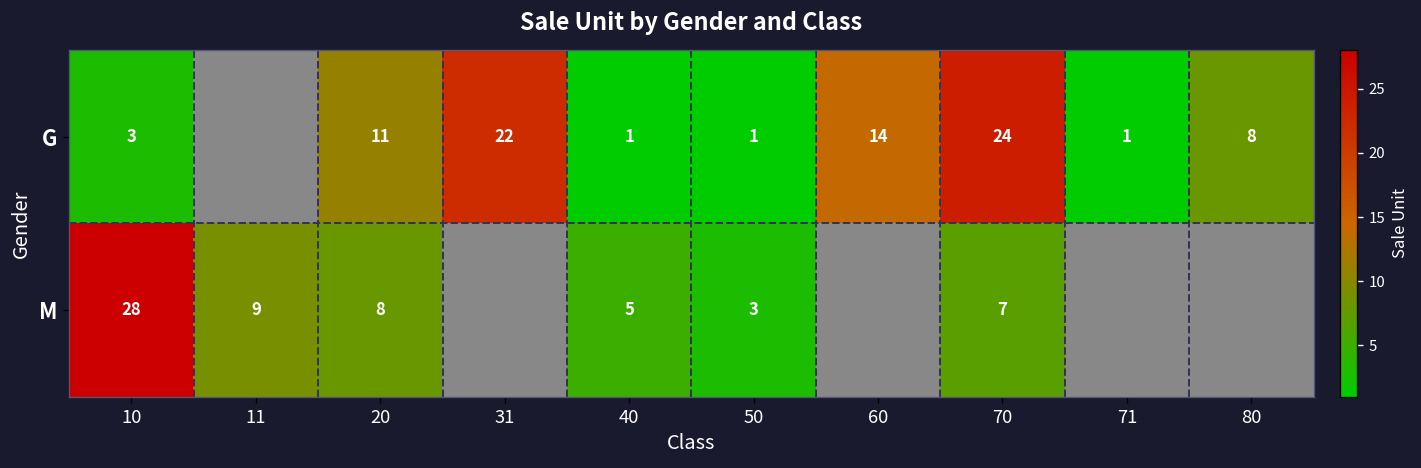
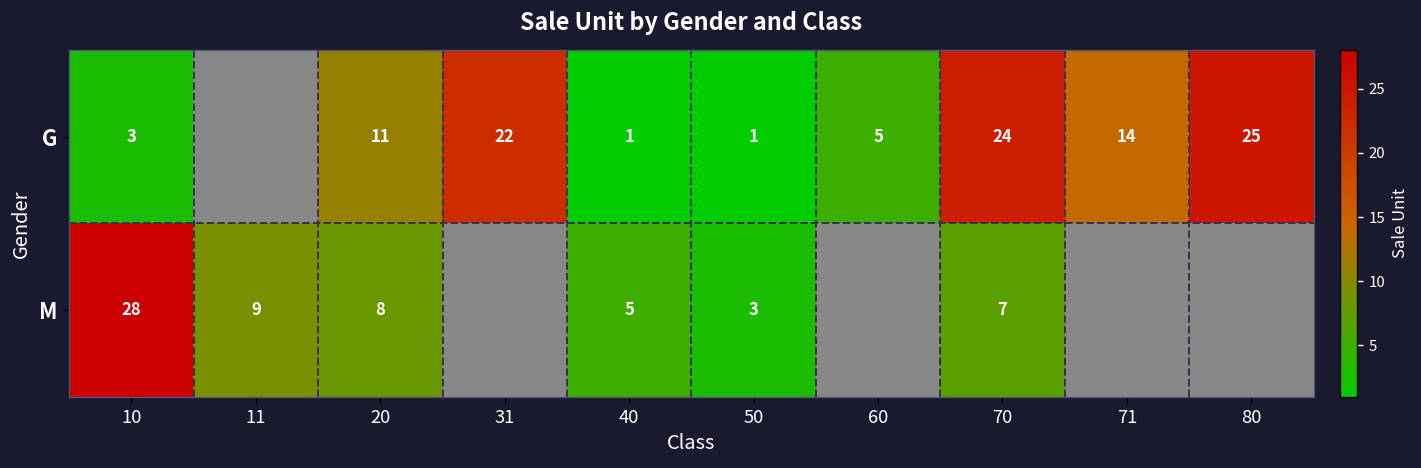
G, 60: 14 -> 5
G, 71: 1 -> 14
G, 80: 8 -> 25
